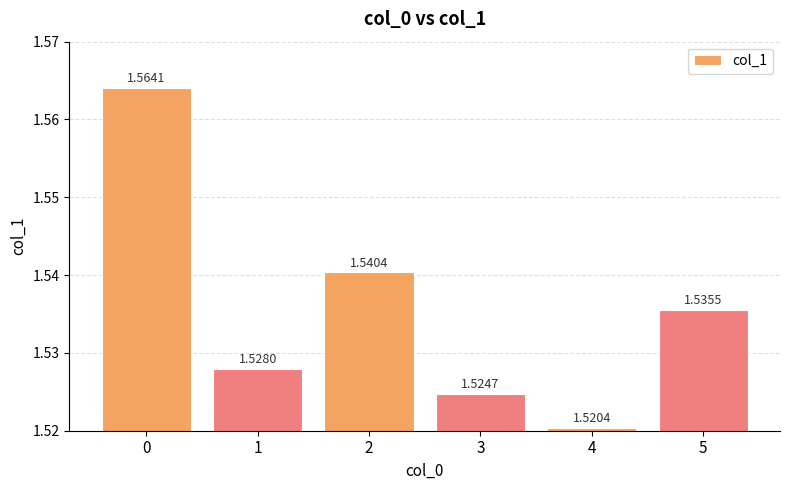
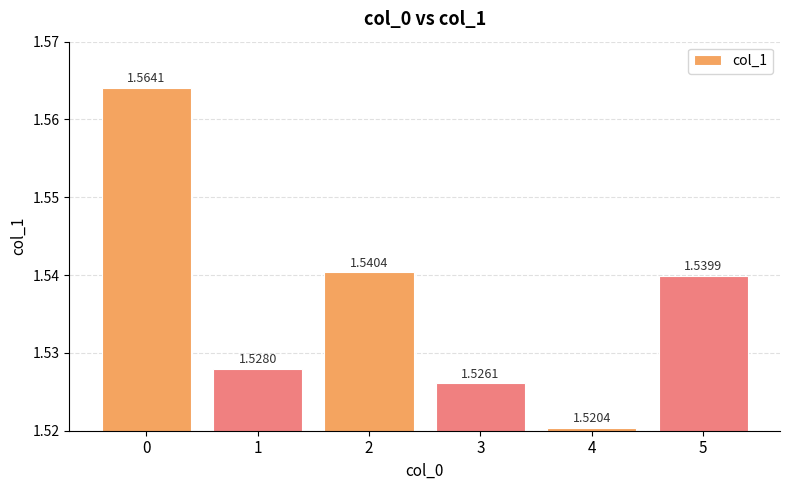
3: 1.5247 -> 1.5261
5: 1.5355 -> 1.5399
